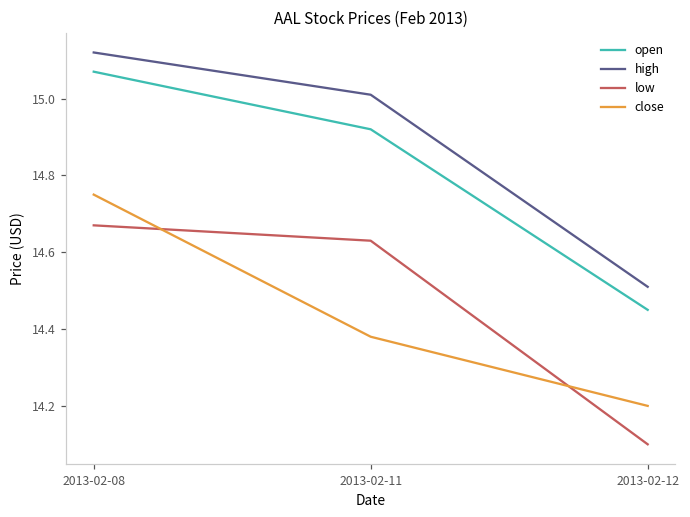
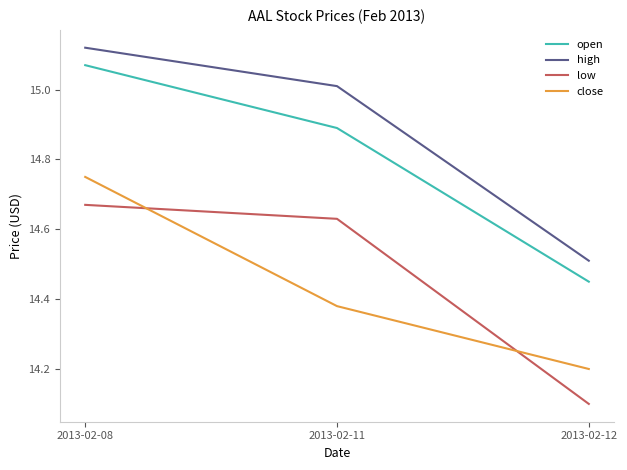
open, 2013-02-11: 14.92 -> 14.89
